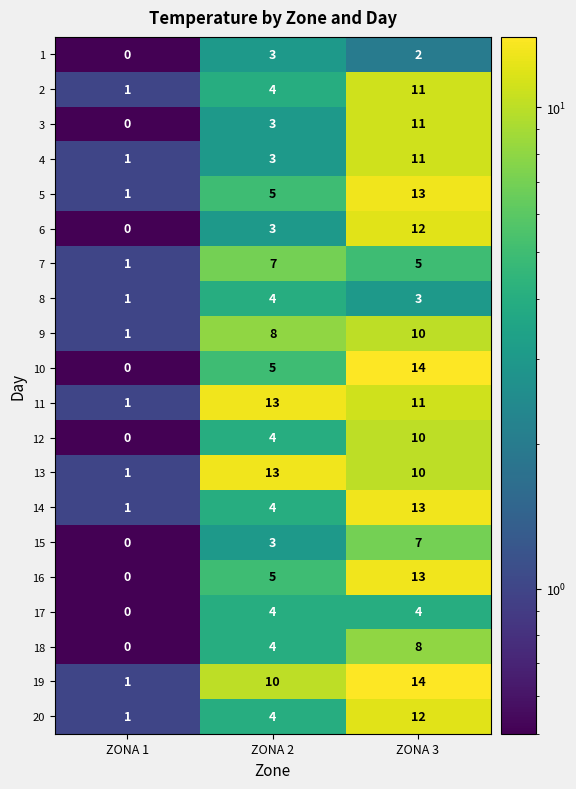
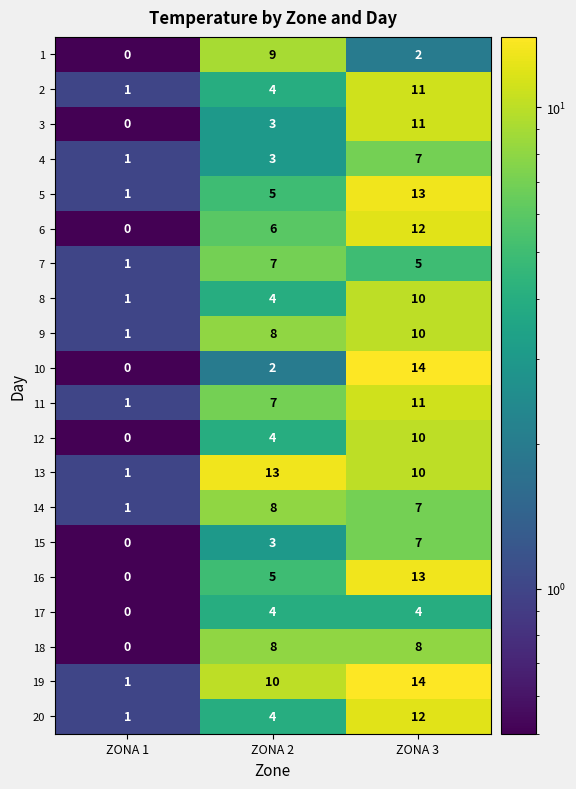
1, ZONA 2: 3 -> 9
4, ZONA 3: 11 -> 7
6, ZONA 2: 3 -> 6
8, ZONA 3: 3 -> 10
10, ZONA 2: 5 -> 2
11, ZONA 2: 13 -> 7
14, ZONA 2: 4 -> 8
14, ZONA 3: 13 -> 7
18, ZONA 2: 4 -> 8
